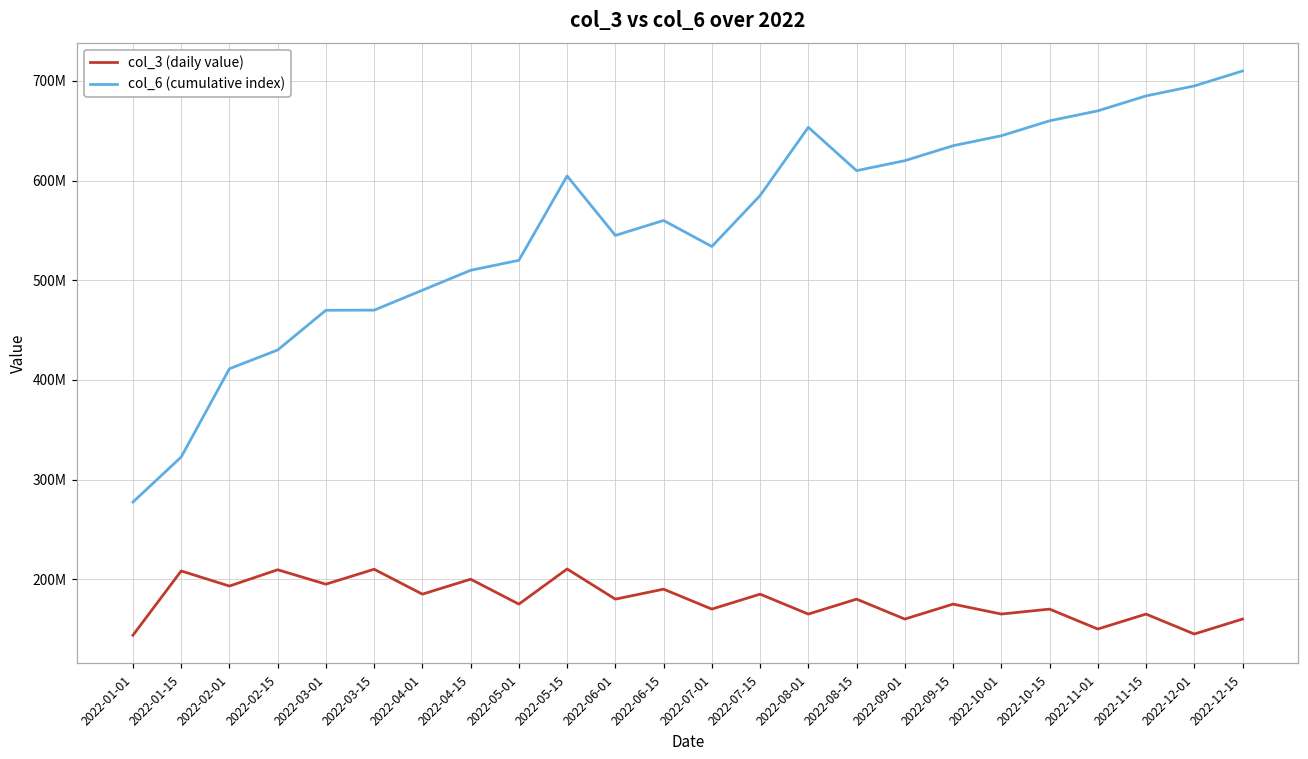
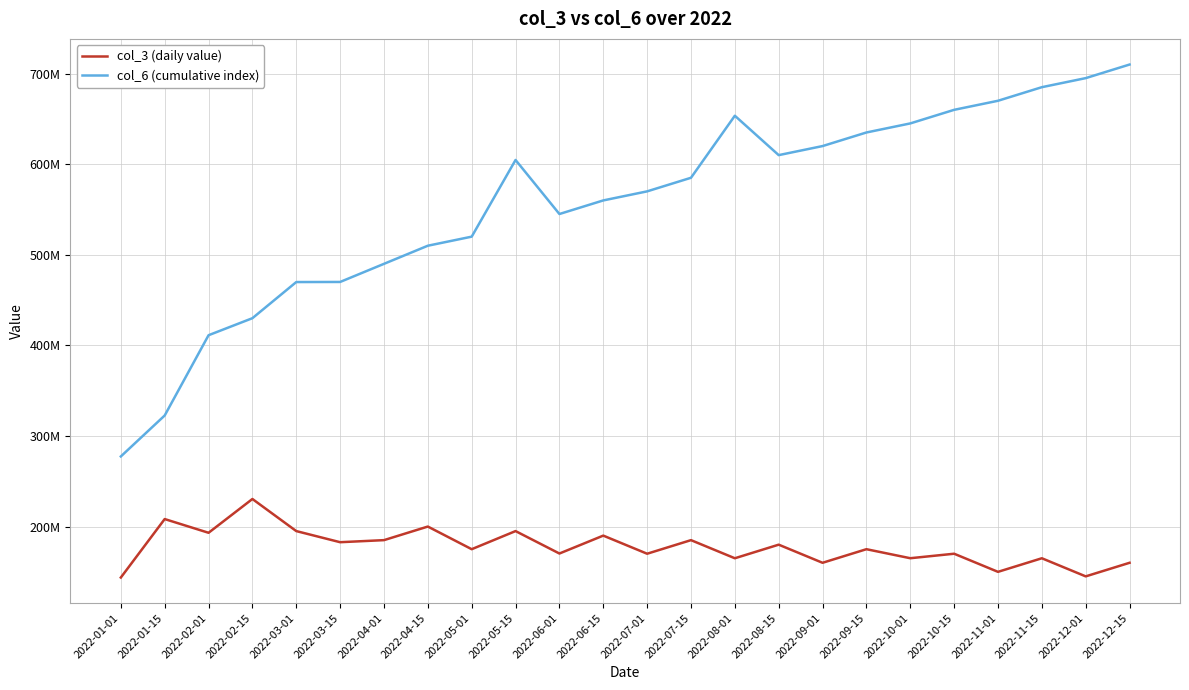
col_3 (daily value), 2022-02-15: 210000000 -> 230000000
col_3 (daily value), 2022-03-15: 210000000 -> 180000000
col_3 (daily value), 2022-05-15: 210000000 -> 200000000
col_3 (daily value), 2022-06-01: 180000000 -> 170000000
col_6 (cumulative index), 2022-07-01: 530000000 -> 570000000
